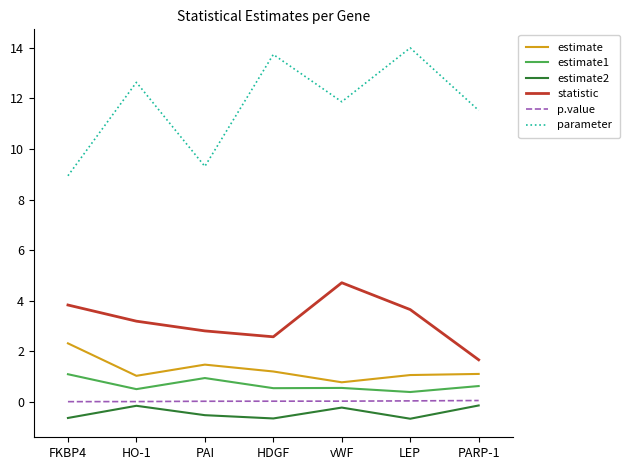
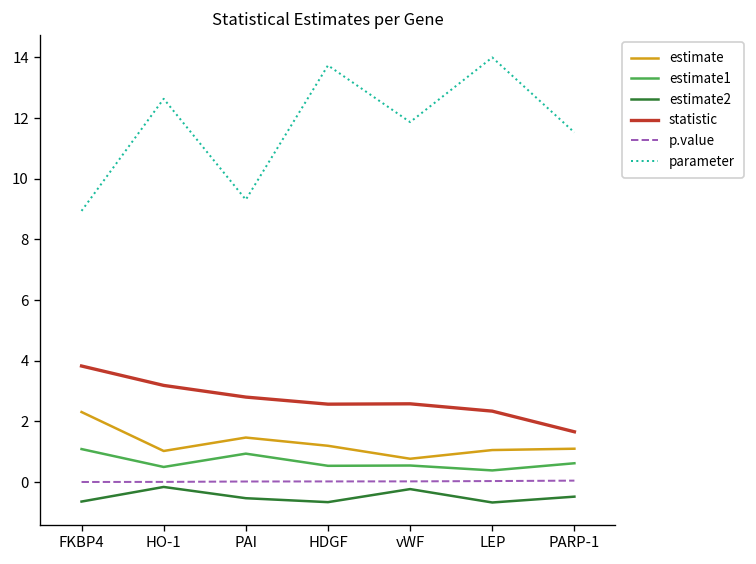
statistic, vWF: 4.7 -> 2.6
statistic, LEP: 3.6 -> 2.3
estimate2, PARP-1: -0.1 -> -0.5
